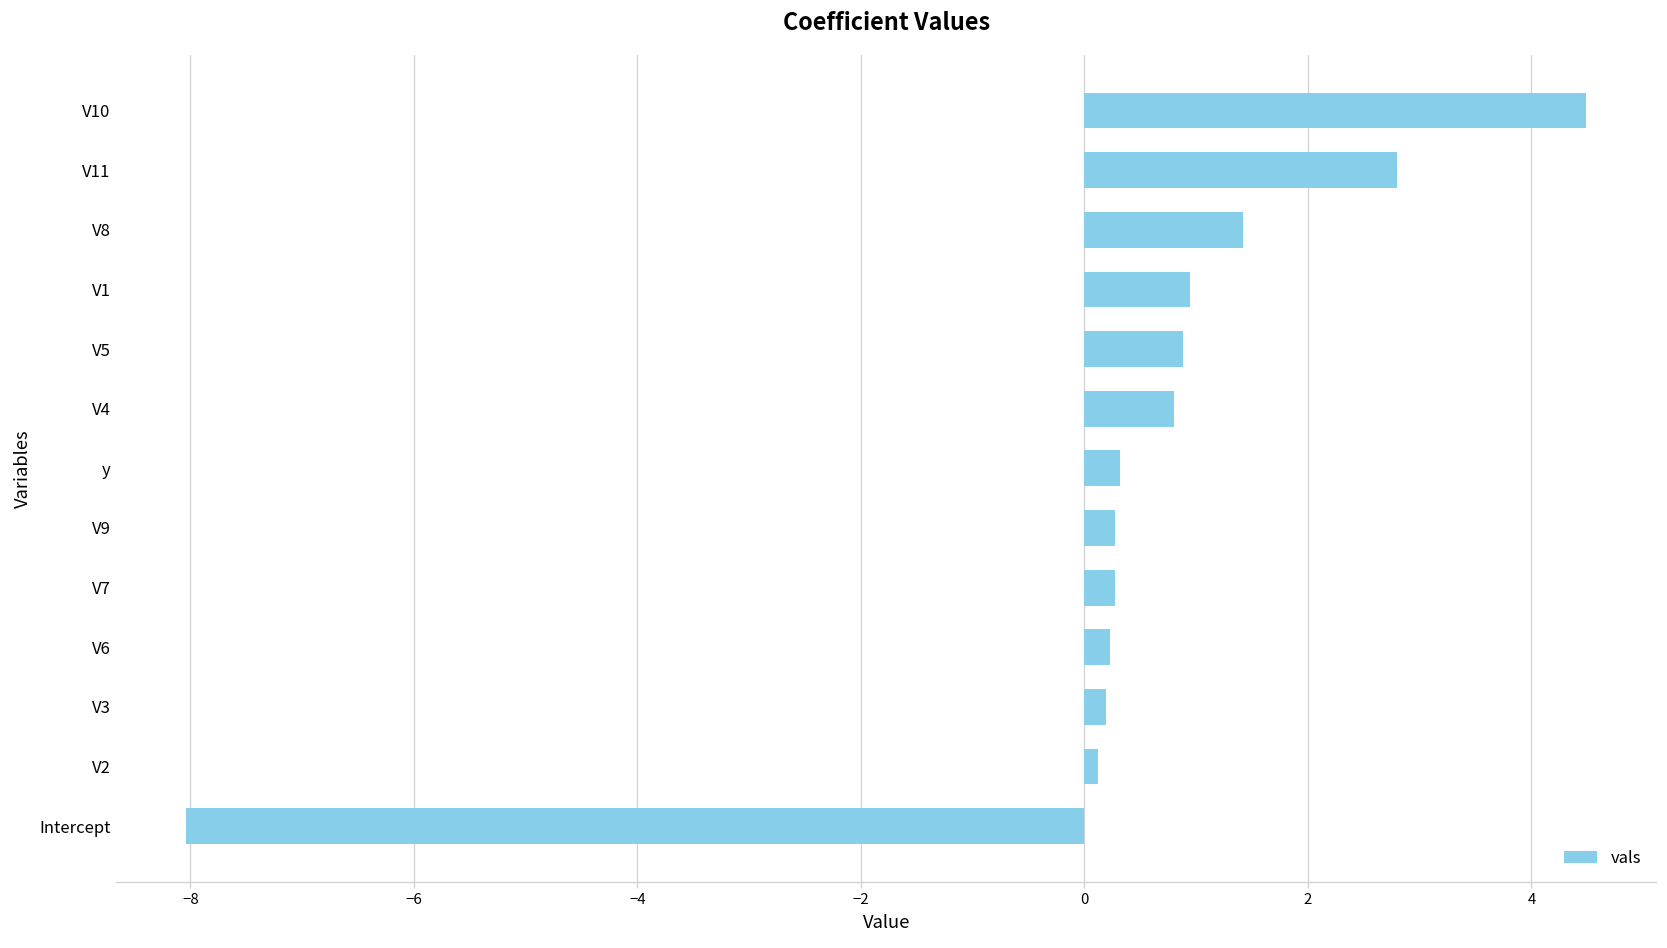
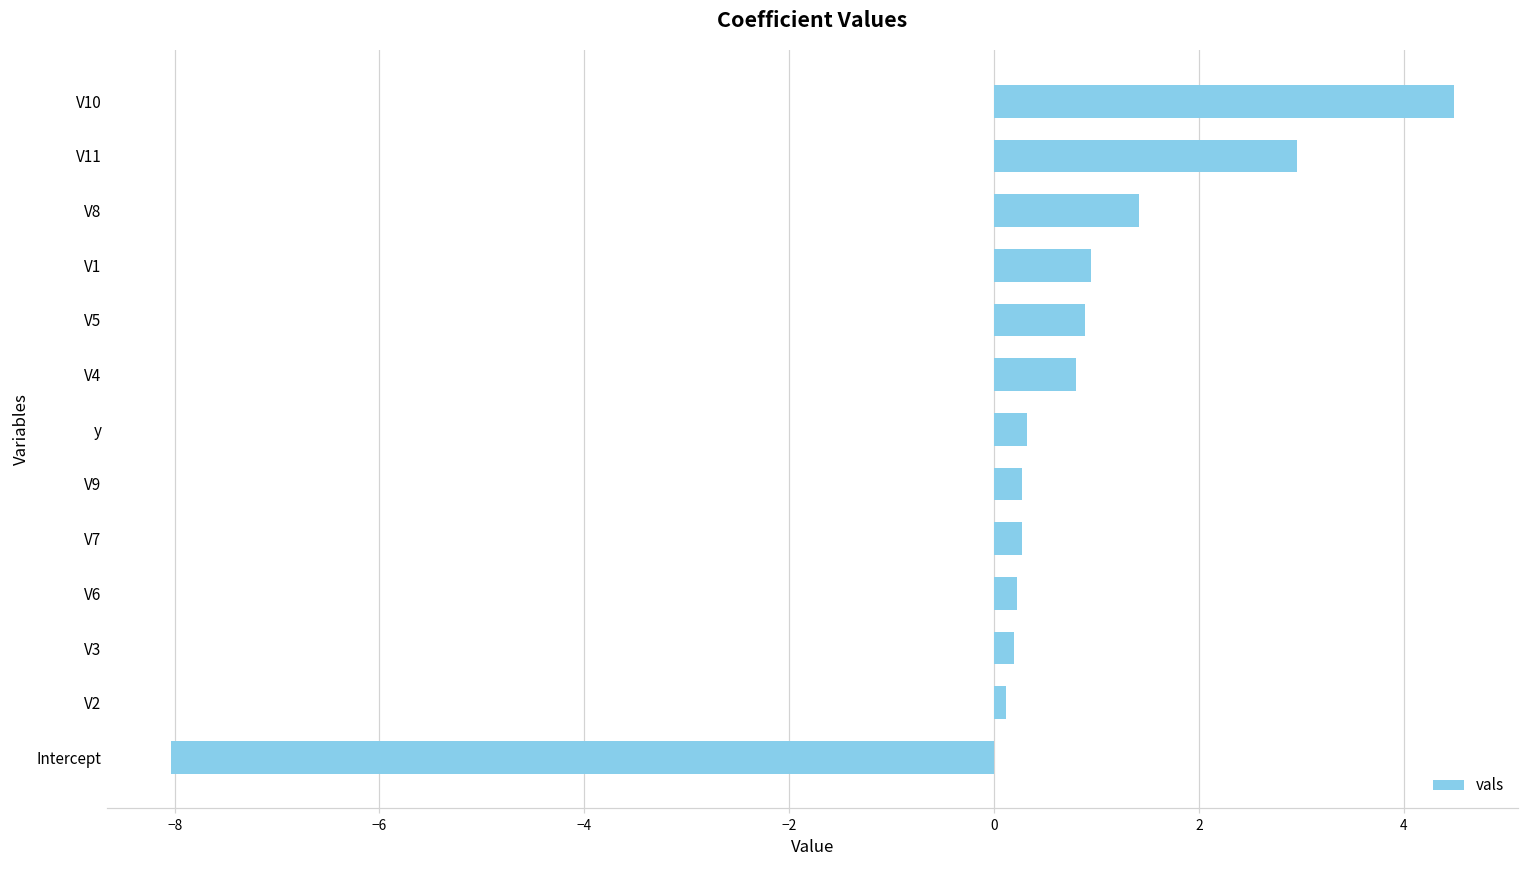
V11: 2.8 -> 3.0
